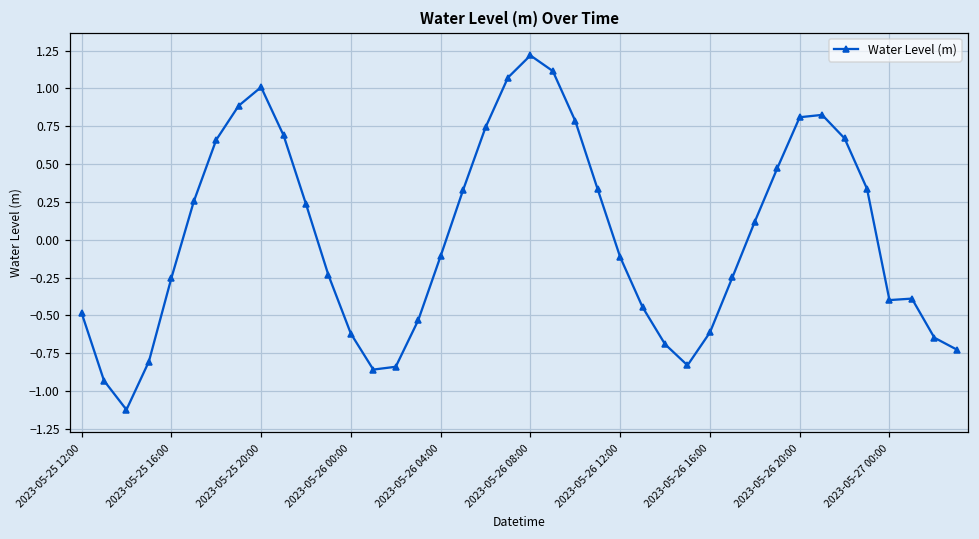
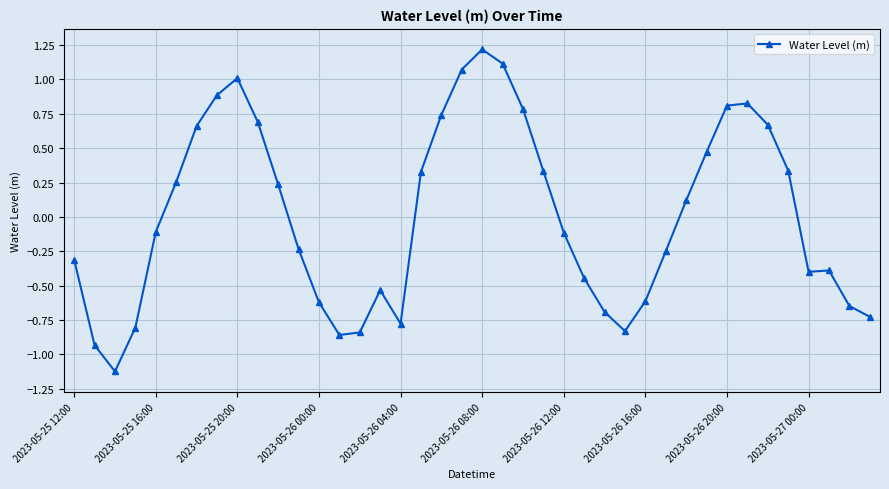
2023-05-25 12:00: -0.48 -> -0.31
2023-05-25 16:00: -0.25 -> -0.11
2023-05-26 04:00: -0.11 -> -0.78
